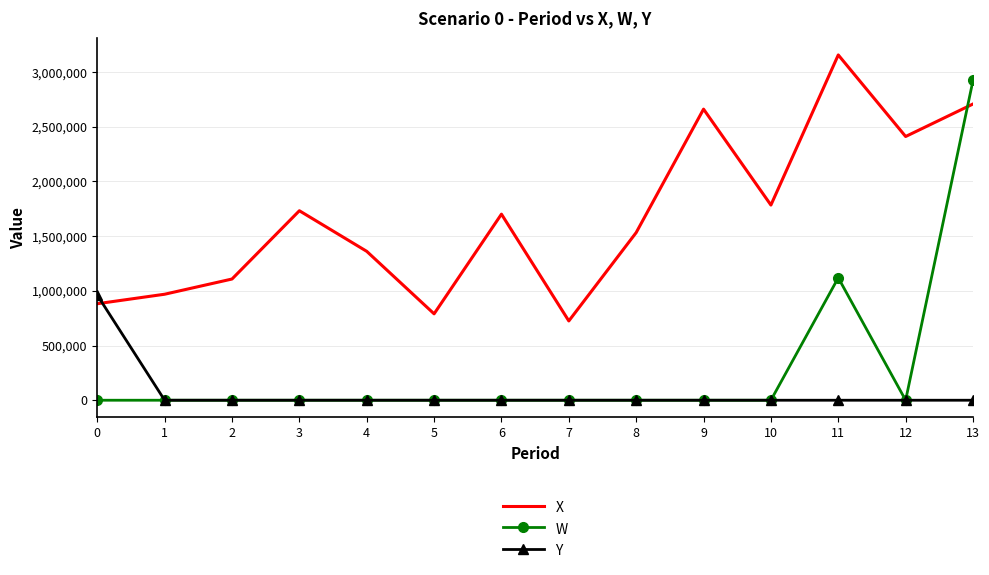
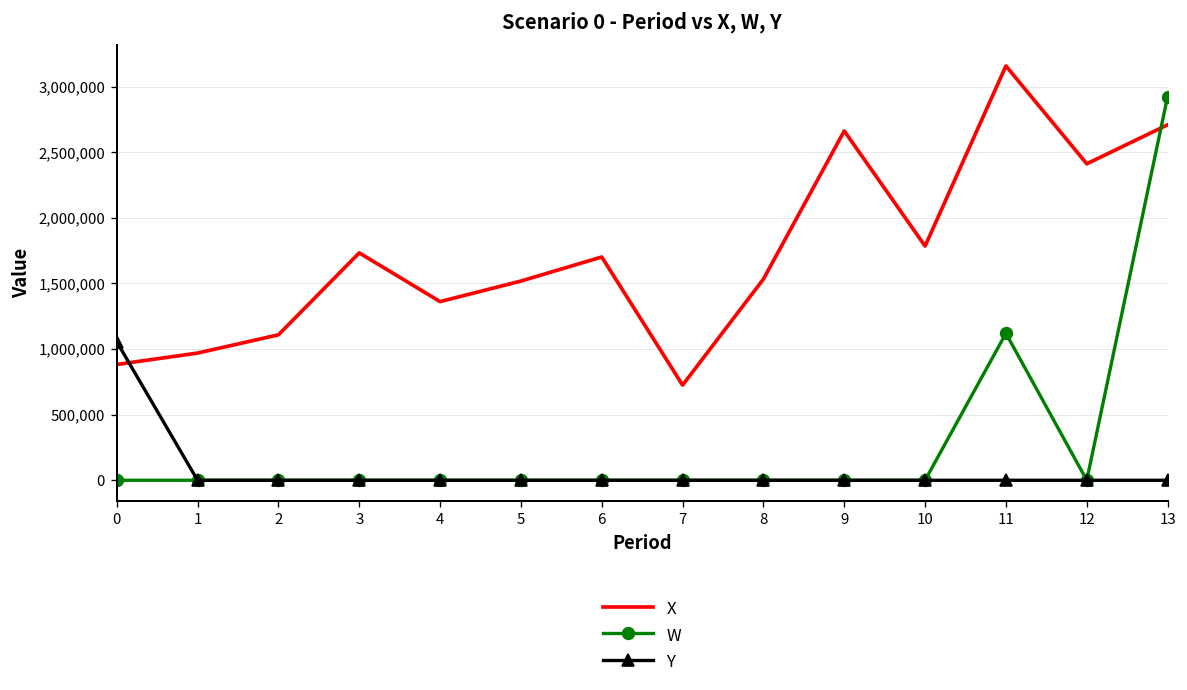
Y, 0: 960,000 -> 1,060,000
X, 5: 790,000 -> 1,520,000
